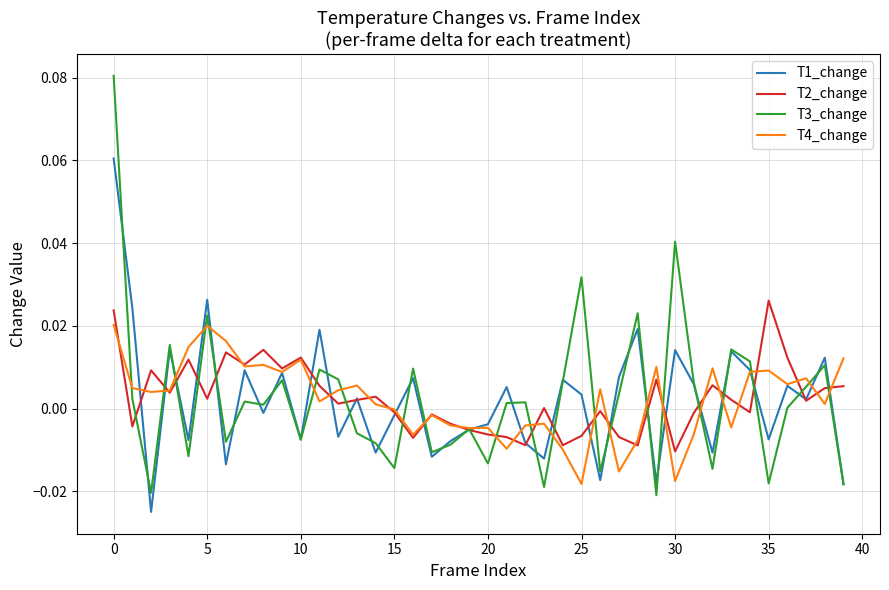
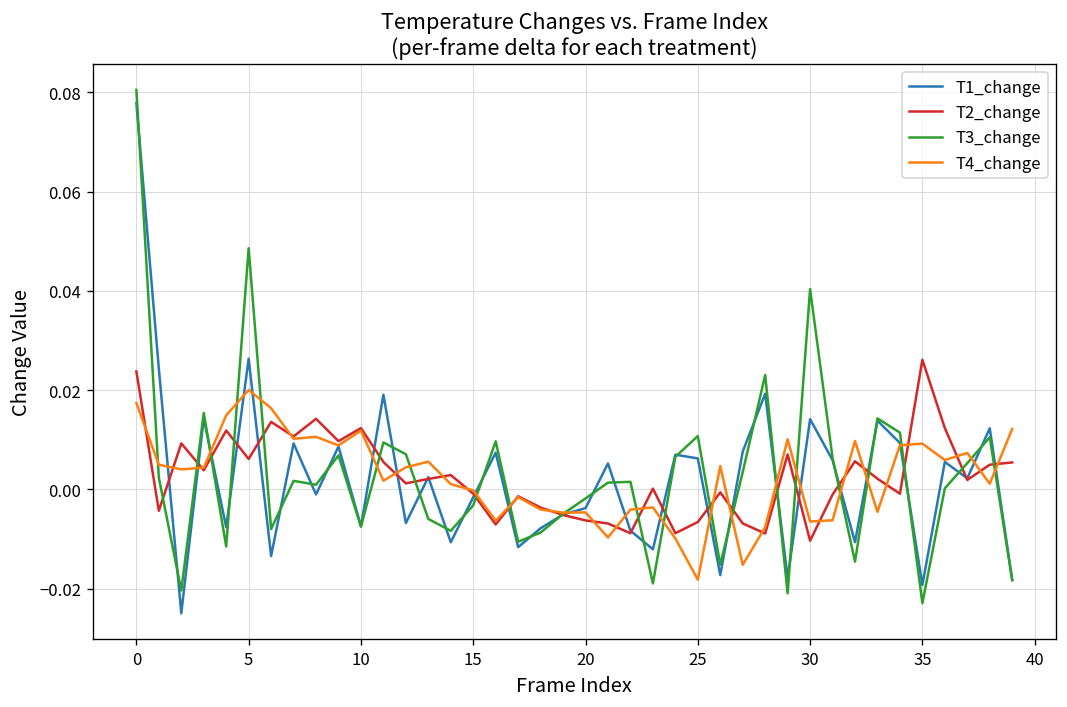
T1_change, 0: 0.060 -> 0.078
T4_change, 0: 0.020 -> 0.017
T2_change, 5: 0.002 -> 0.006
T3_change, 5: 0.023 -> 0.049
T3_change, 15: -0.014 -> -0.003
T3_change, 20: -0.013 -> -0.002
T1_change, 25: 0.003 -> 0.006
T3_change, 25: 0.032 -> 0.011
T4_change, 30: -0.018 -> -0.006
T1_change, 35: -0.007 -> -0.019
T3_change, 35: -0.018 -> -0.023
